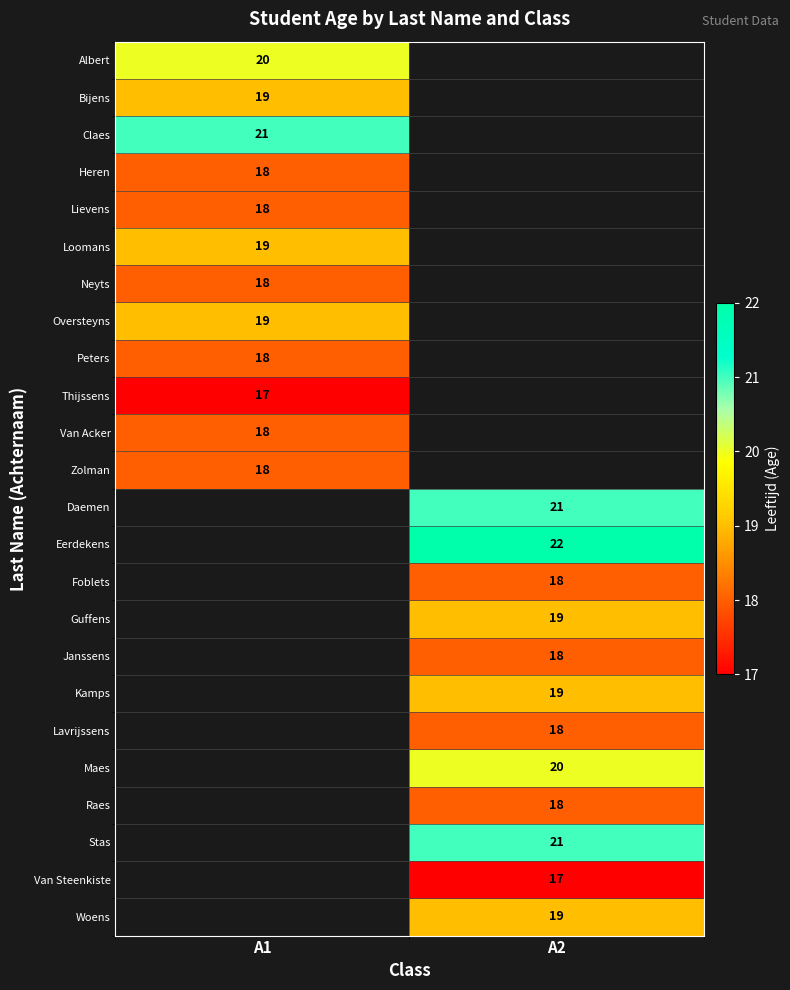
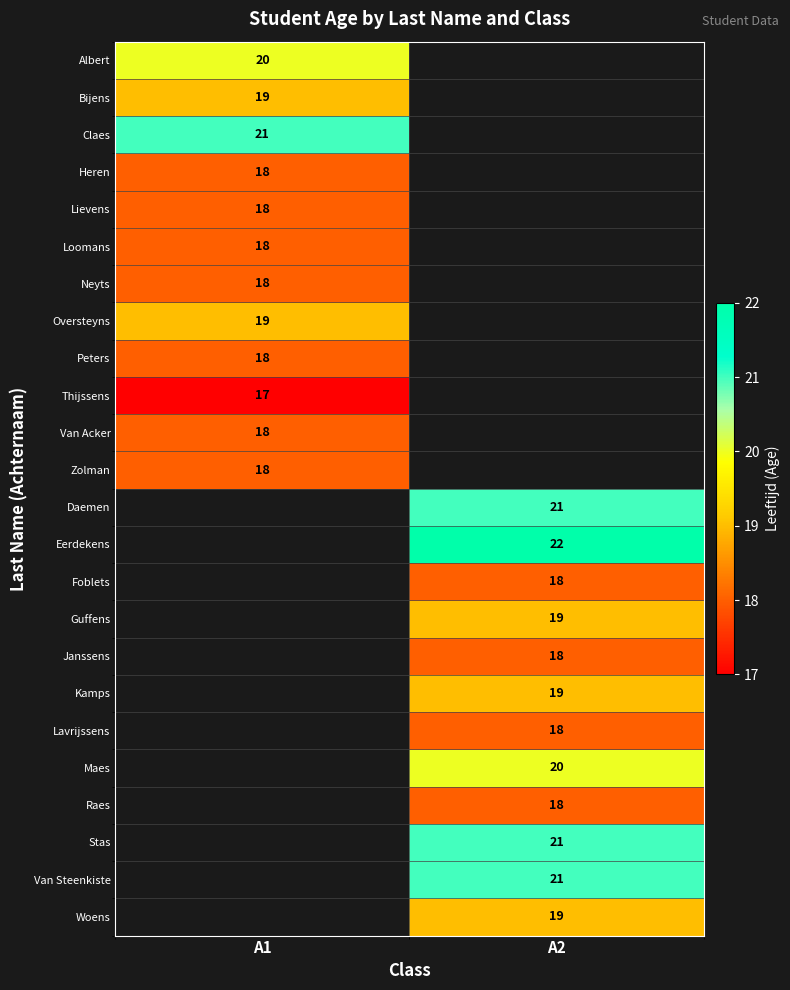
Loomans, A1: 19 -> 18
Van Steenkiste, A2: 17 -> 21
